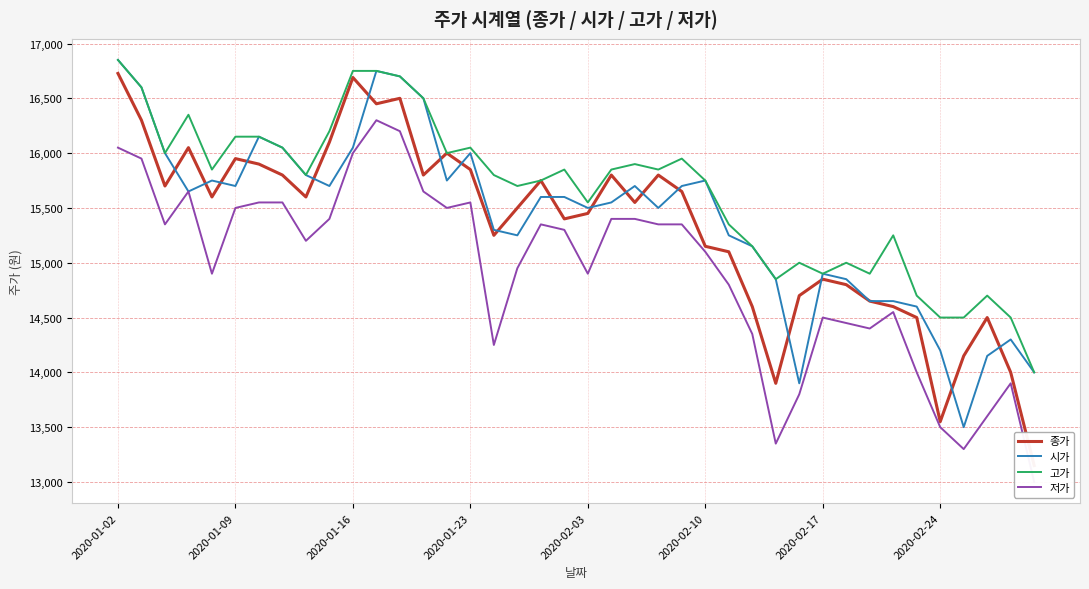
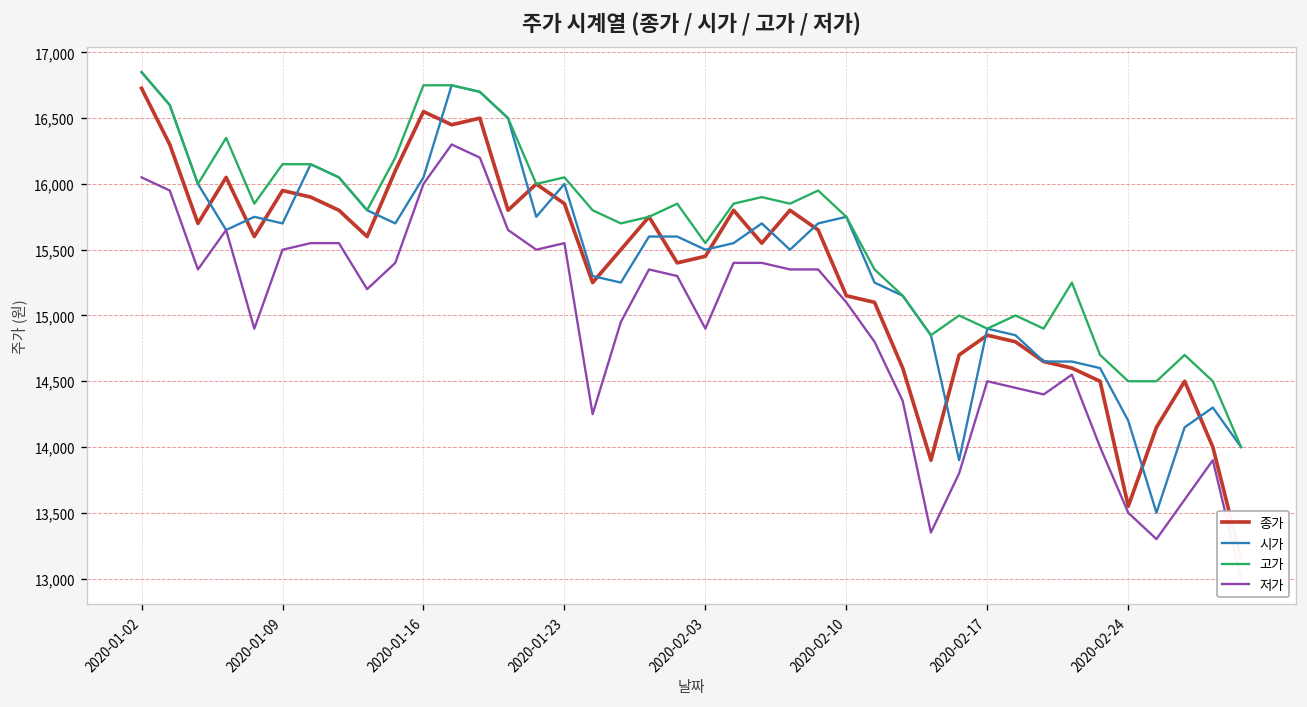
종가, 2020-01-16: 16,690 -> 16,550
